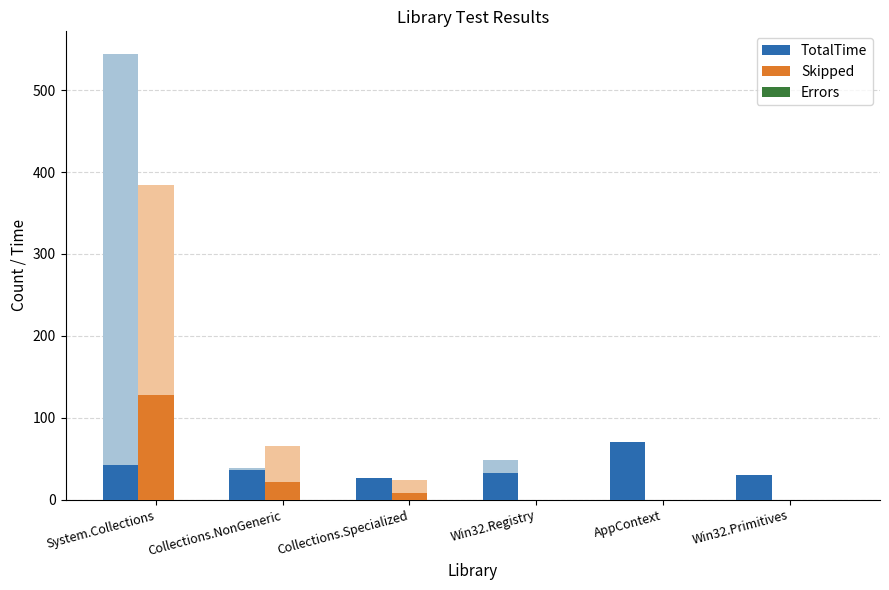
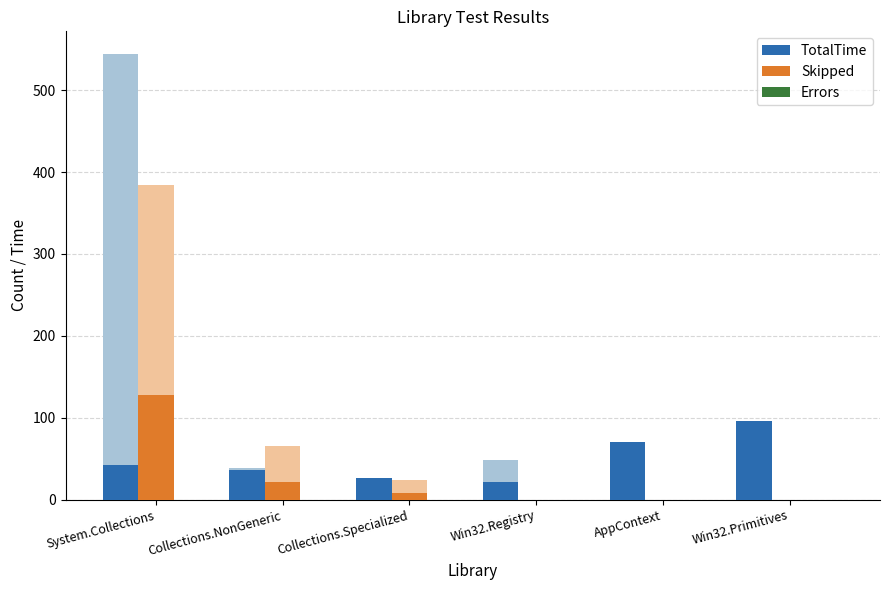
TotalTime, Win32.Registry: 30 -> 20
TotalTime, Win32.Primitives: 30 -> 100
